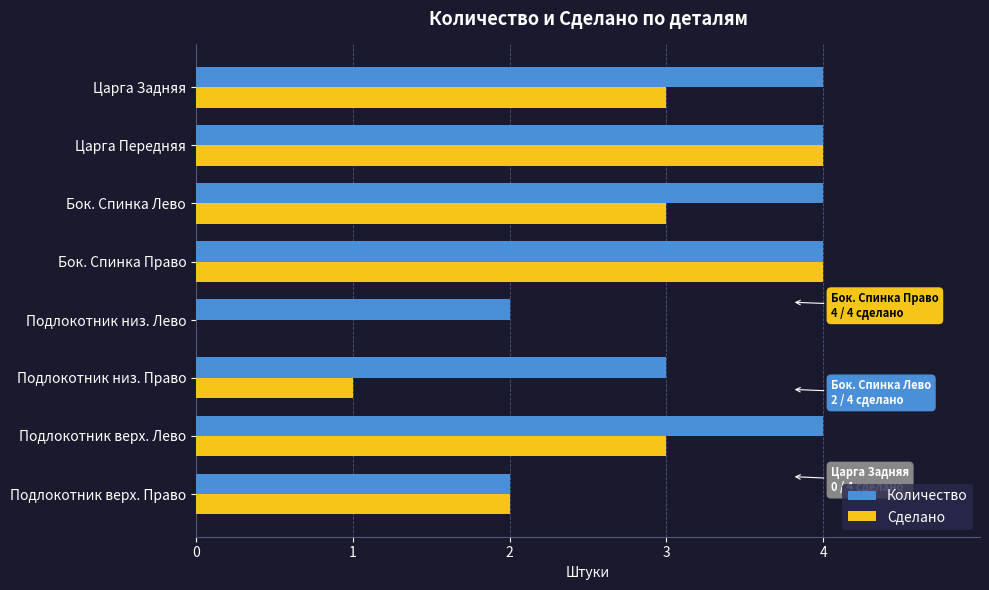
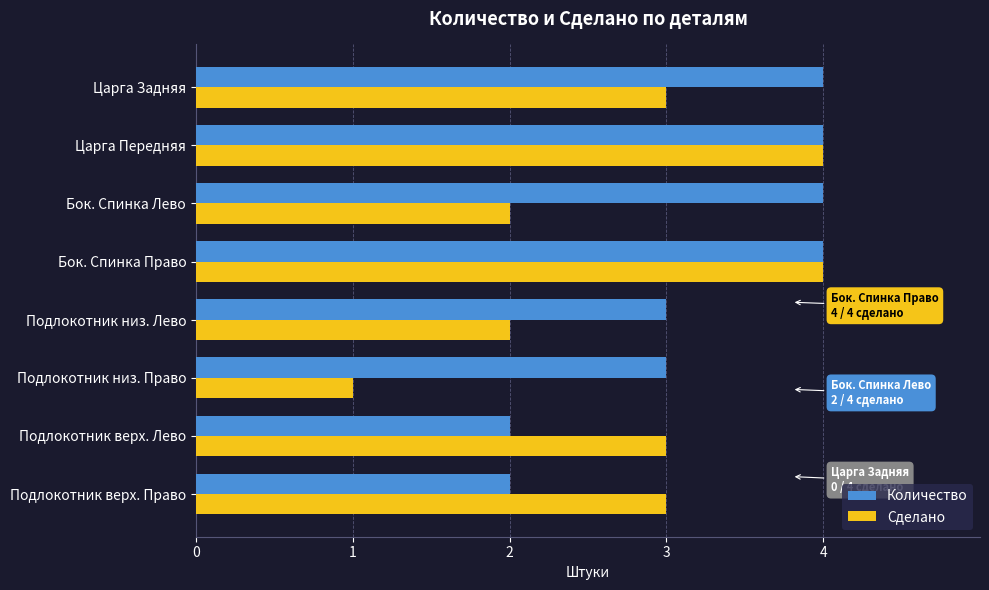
Сделано, Бок. Спинка Лево: 3 -> 2
Количество, Подлокотник низ. Лево: 2 -> 3
Сделано, Подлокотник низ. Лево: 0 -> 2
Количество, Подлокотник верх. Лево: 4 -> 2
Сделано, Подлокотник верх. Право: 2 -> 3
